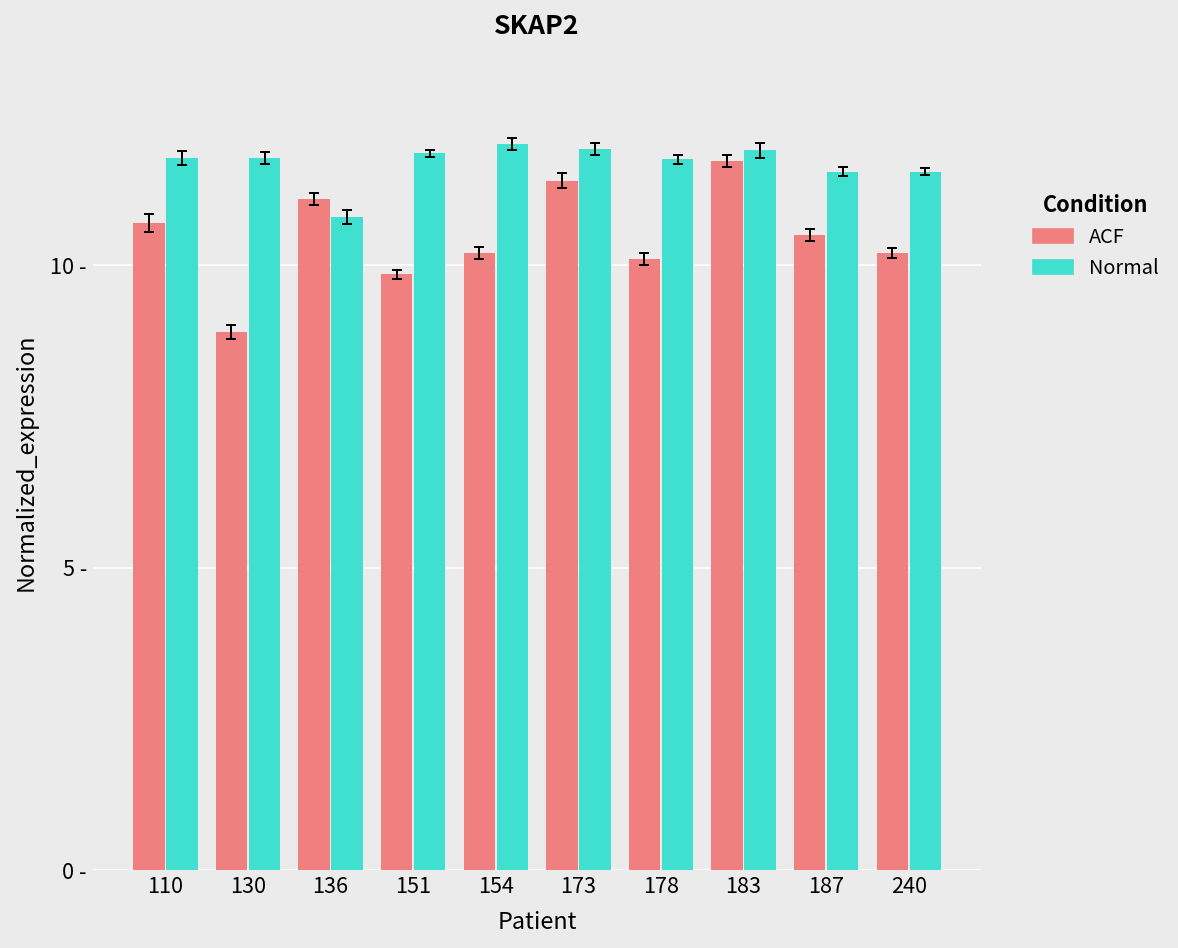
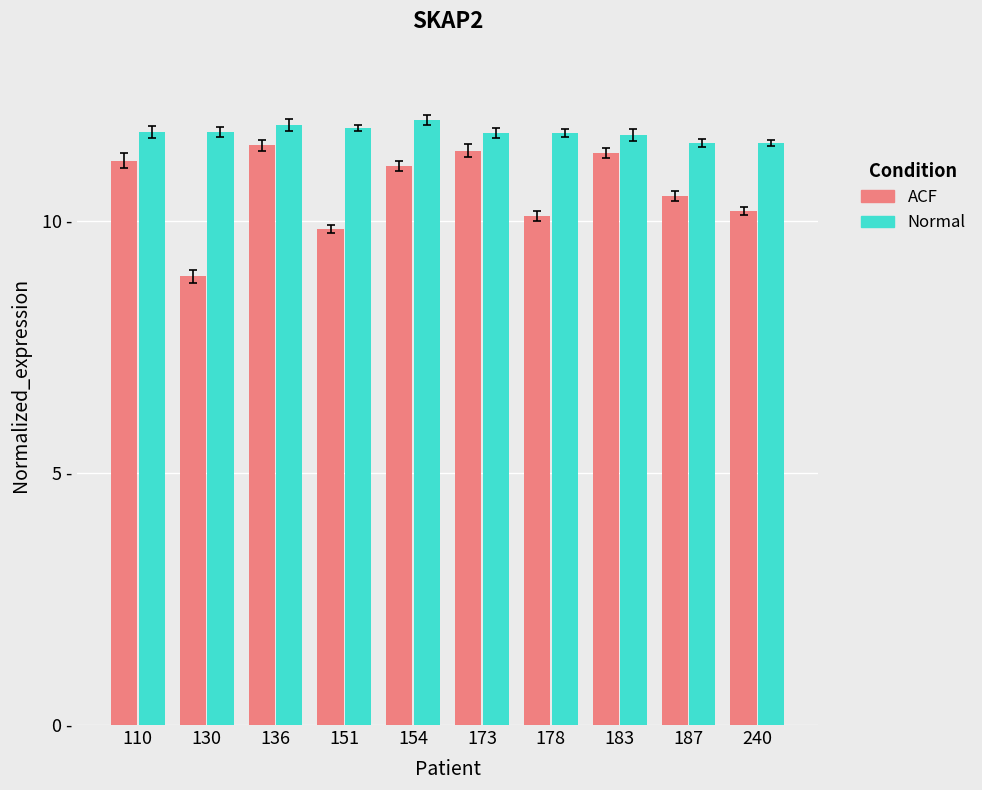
ACF, 110: 10.7 - -> 11.2 -
ACF, 136: 11.1 - -> 11.5 -
Normal, 136: 10.8 - -> 11.9 -
ACF, 154: 10.2 - -> 11.1 -
Normal, 173: 11.9 - -> 11.8 -
ACF, 183: 11.7 - -> 11.4 -
Normal, 183: 11.9 - -> 11.7 -
